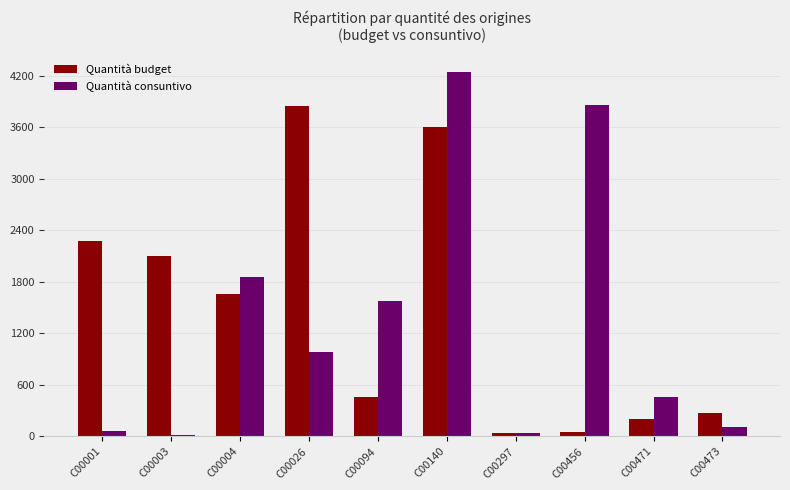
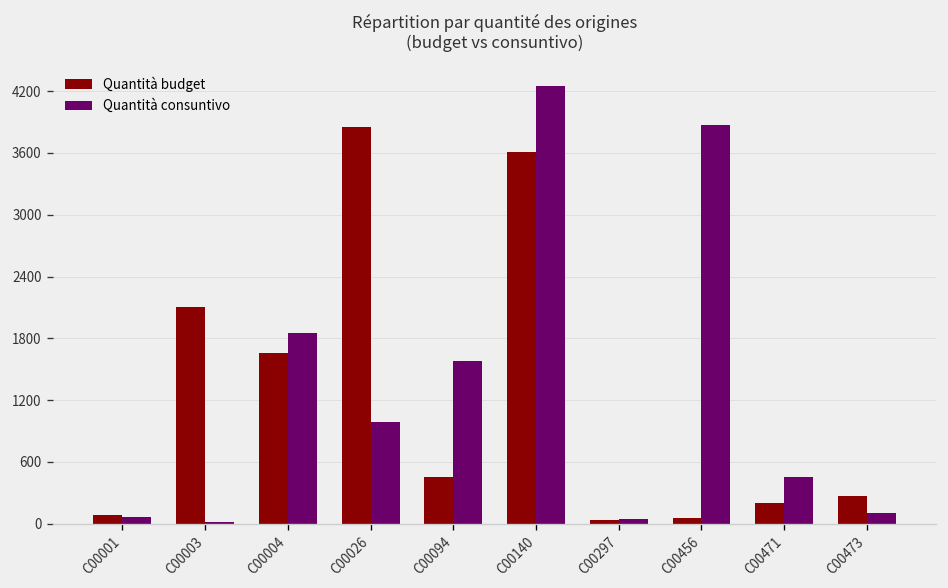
Quantità budget, C00001: 2300 -> 100
